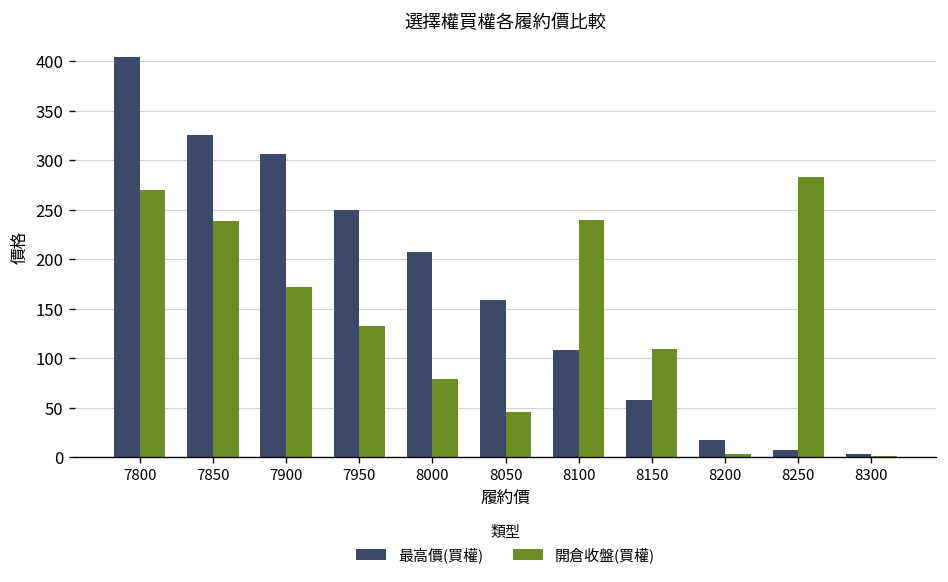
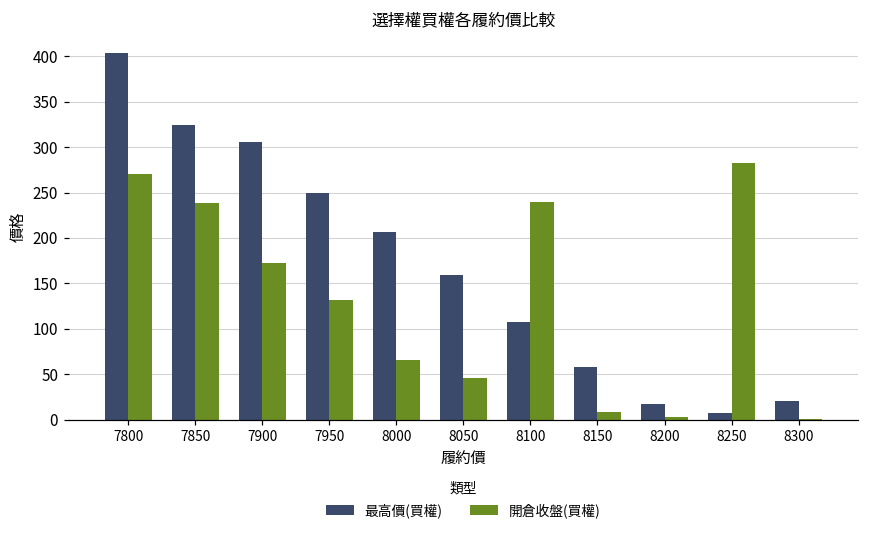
開倉收盤(買權), 8000: 80 -> 70
開倉收盤(買權), 8150: 110 -> 10
最高價(買權), 8300: 0 -> 20
